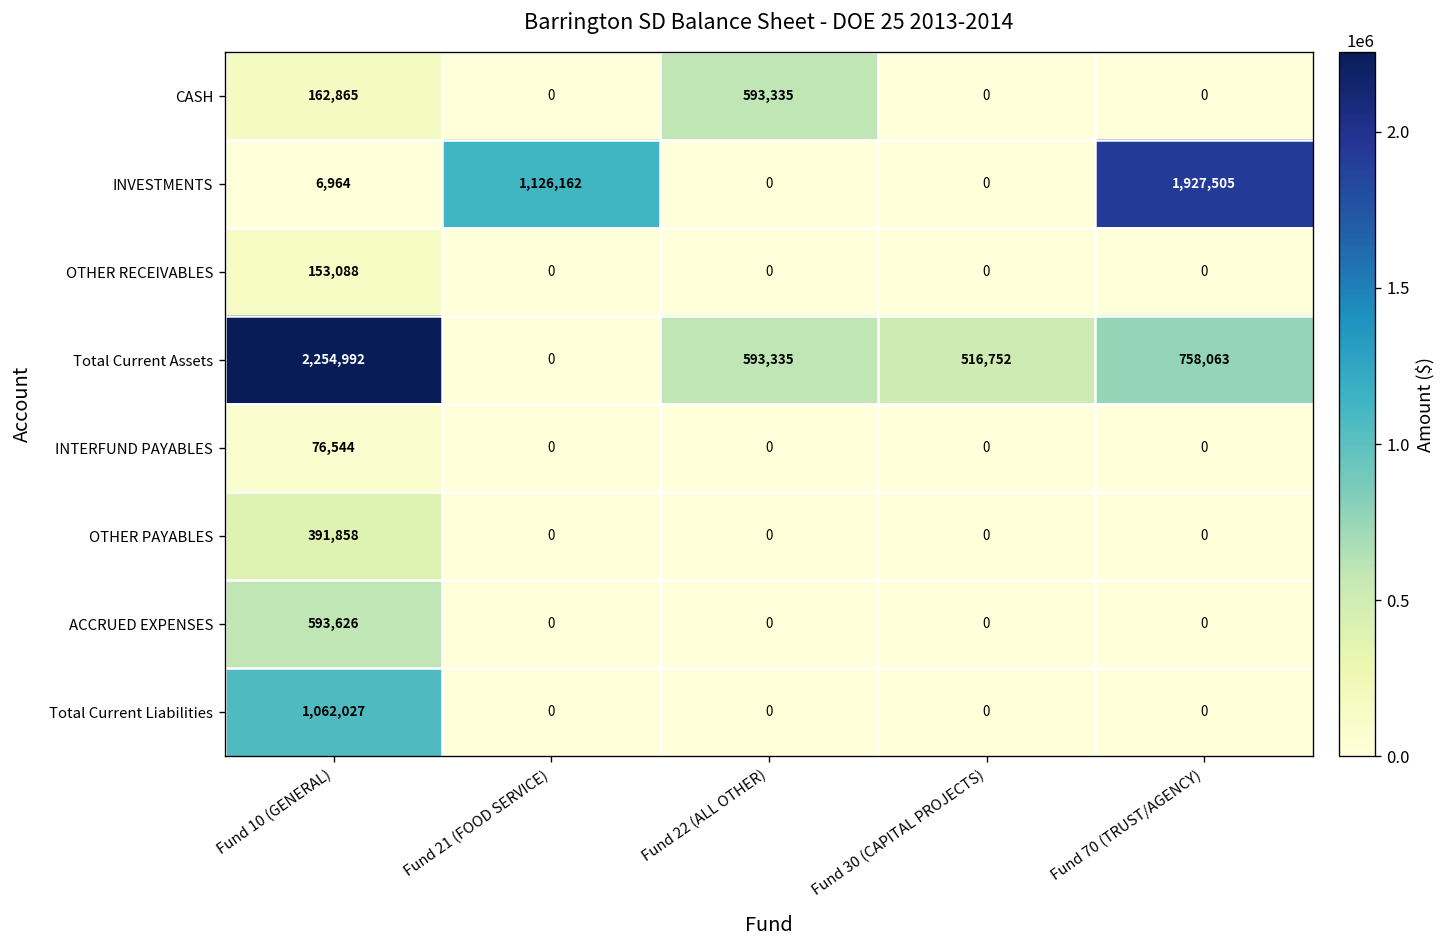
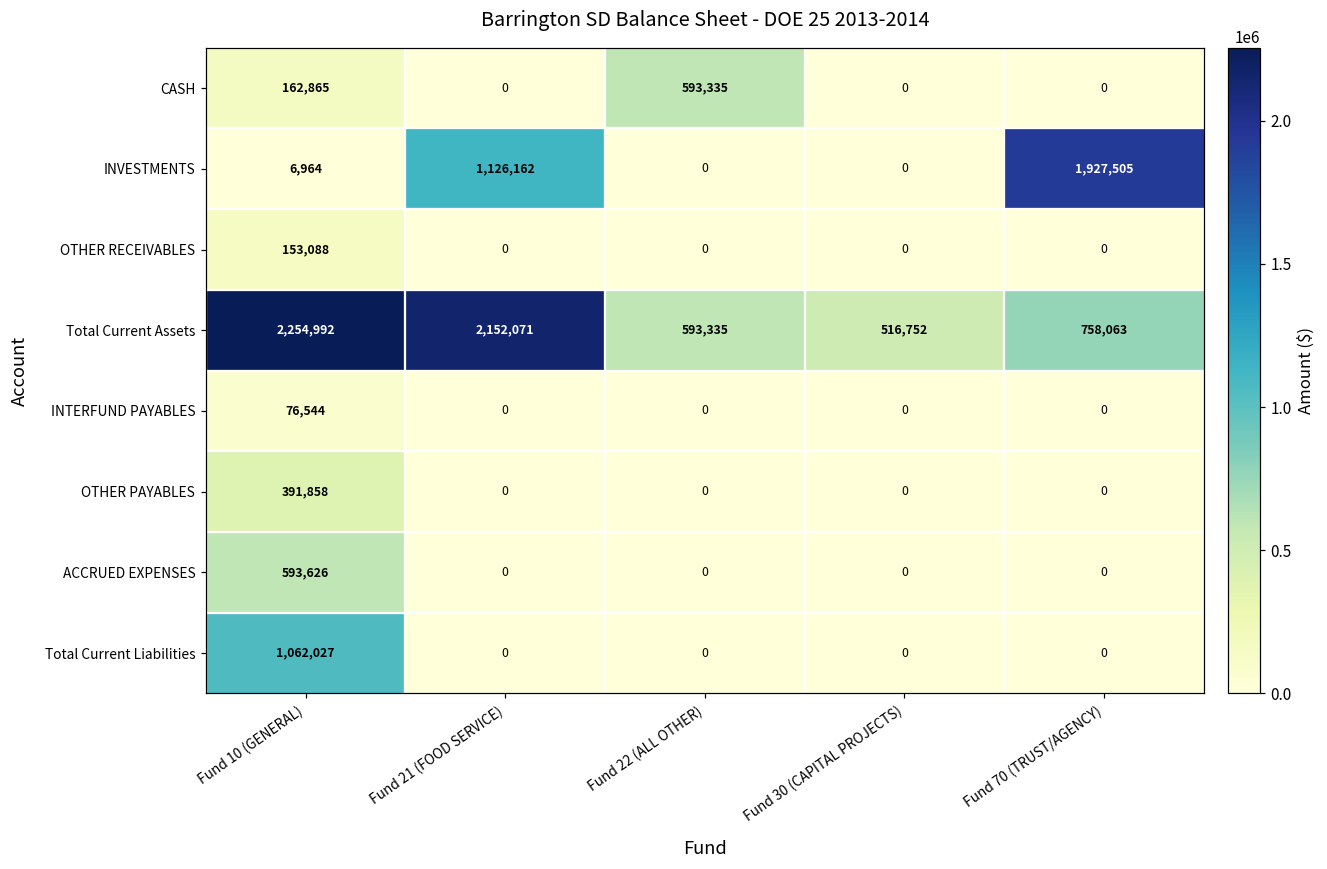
Total Current Assets, Fund 21 (FOOD SERVICE): 0 -> 2,152,071
